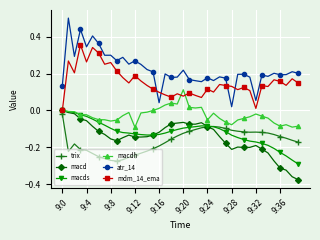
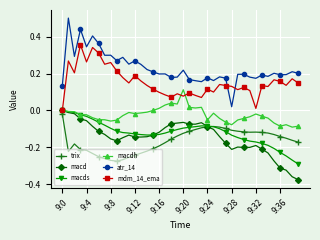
macdh, 9:12: -0.09 -> -0.02
atr_14, 9:16: 0.04 -> 0.20
atr_14, 9:32: 0.05 -> 0.17
